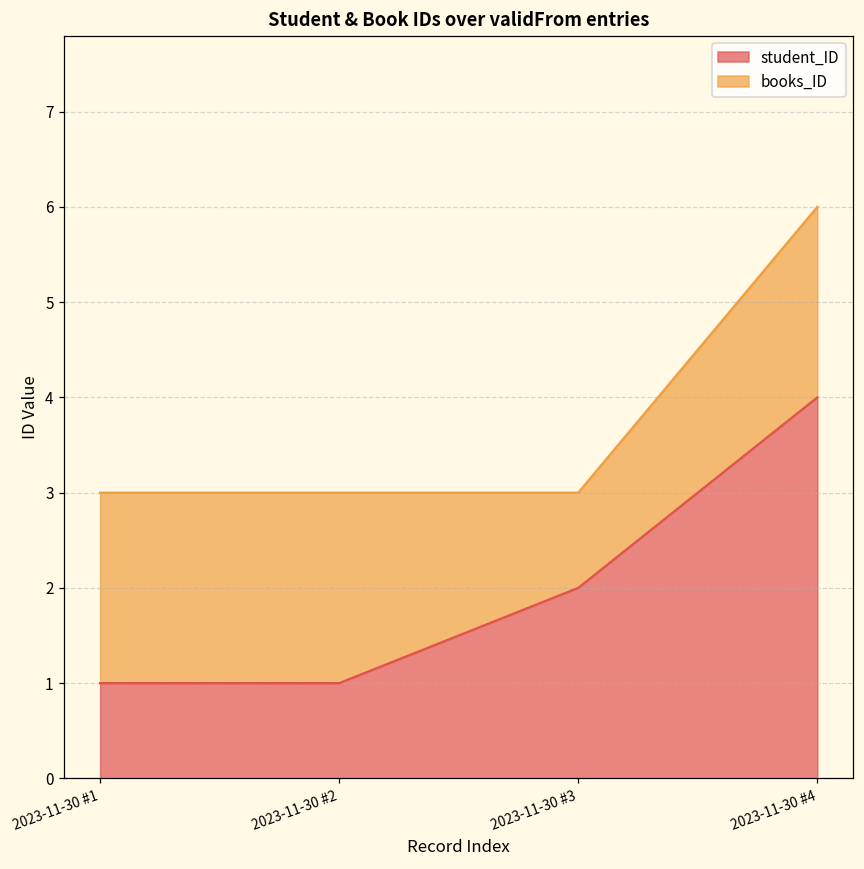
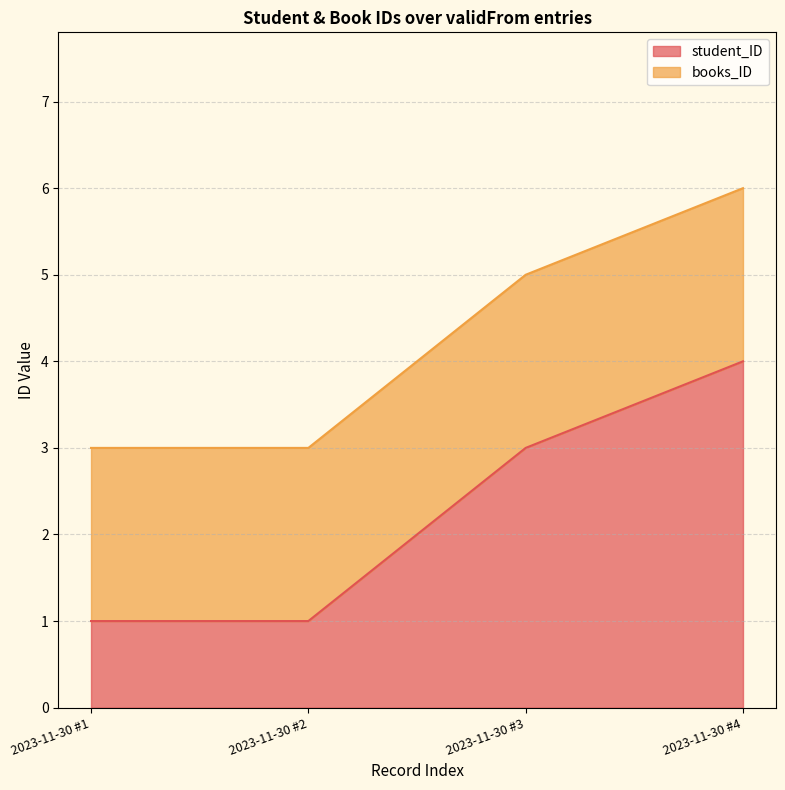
student_ID, 2023-11-30 #3: 2 -> 3
books_ID, 2023-11-30 #3: 1 -> 2
